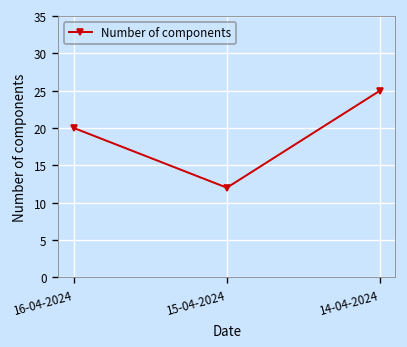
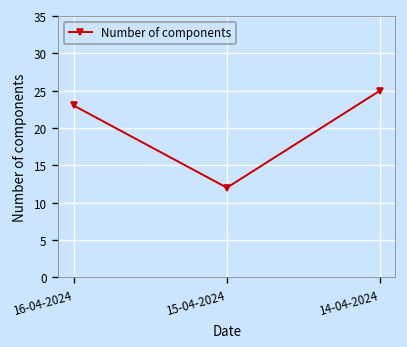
16-04-2024: 20 -> 23
